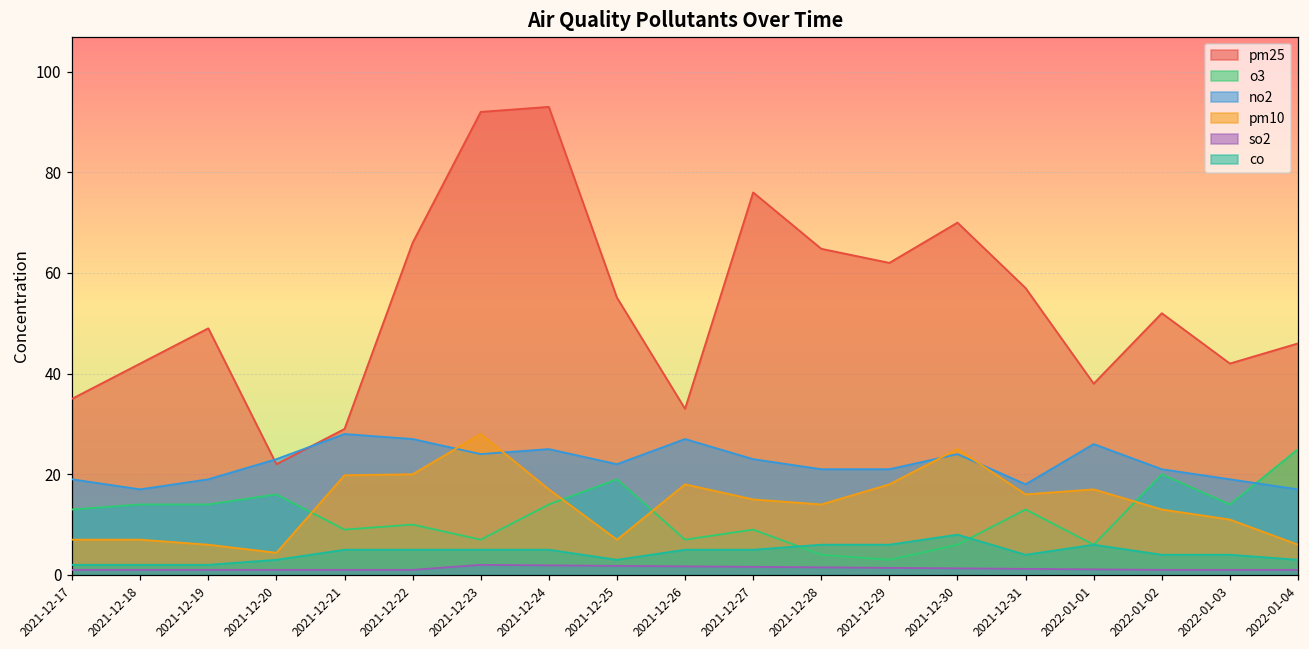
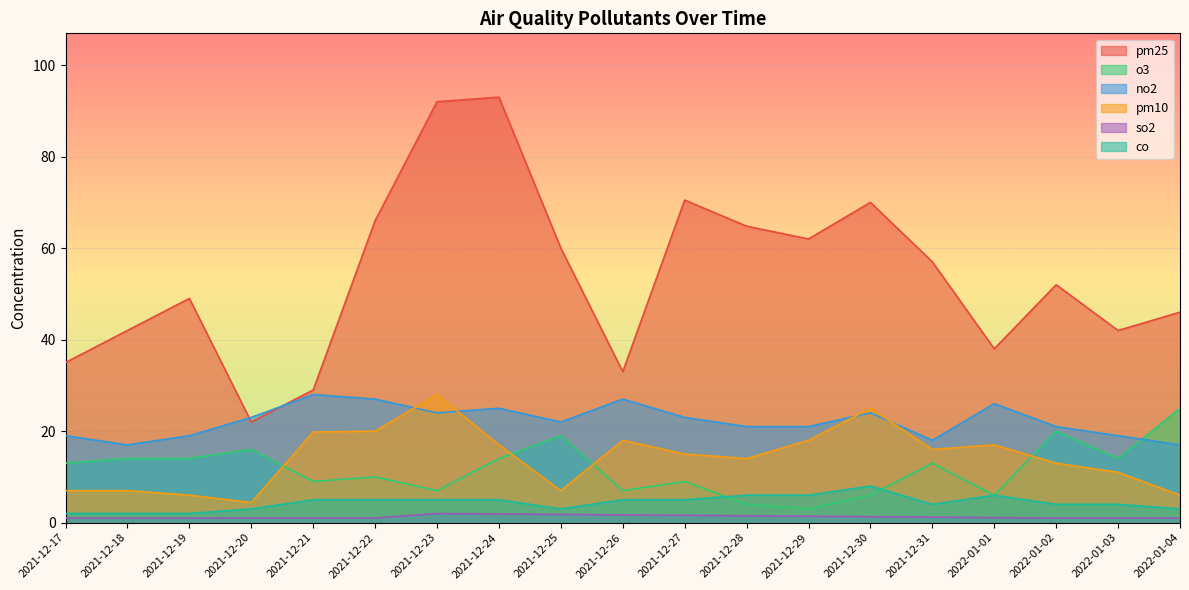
pm25, 2021-12-25: 55 -> 60
pm25, 2021-12-27: 76 -> 71
